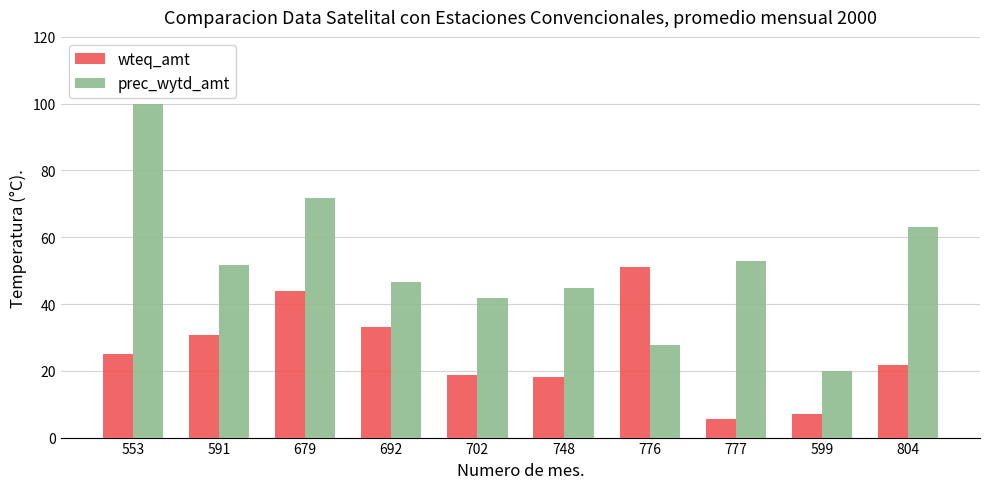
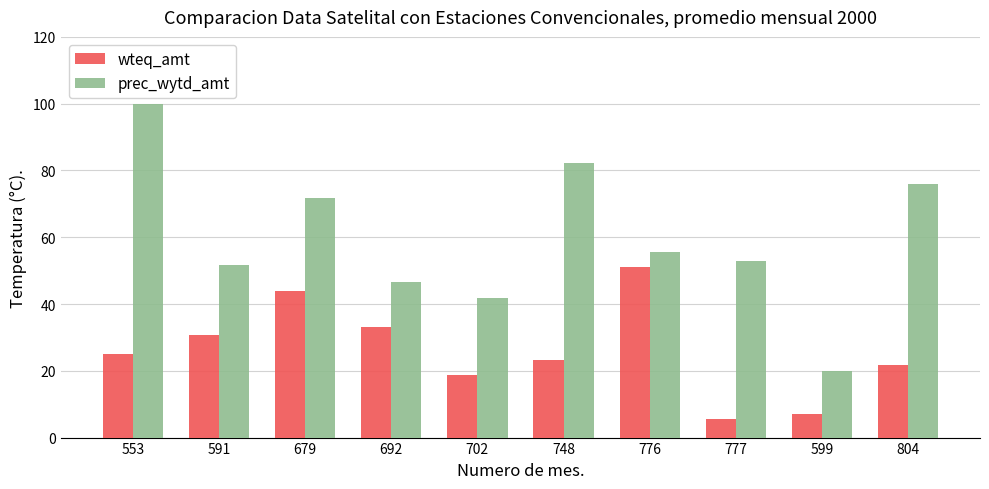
wteq_amt, 748: 18 -> 23
prec_wytd_amt, 748: 45 -> 82
prec_wytd_amt, 776: 28 -> 56
prec_wytd_amt, 804: 63 -> 76
